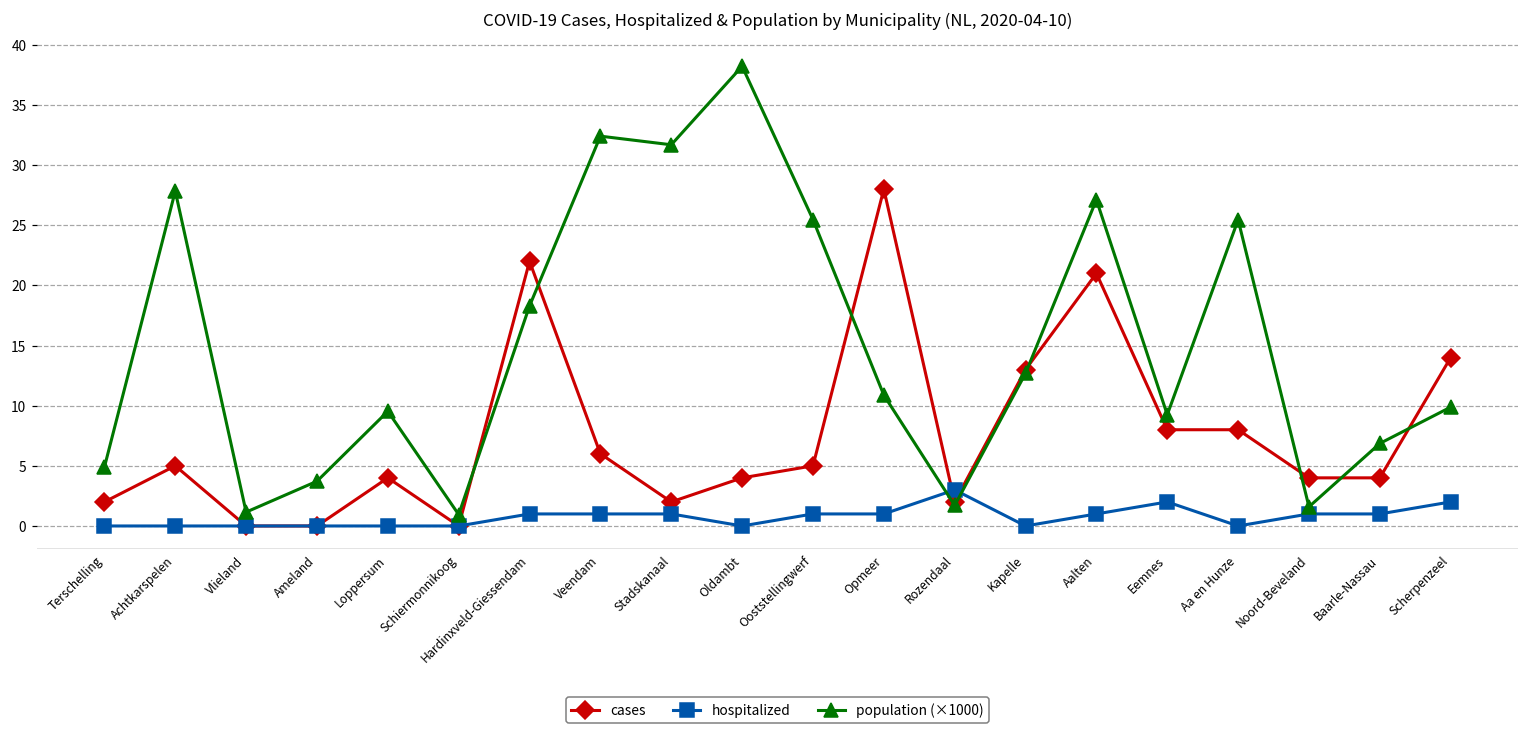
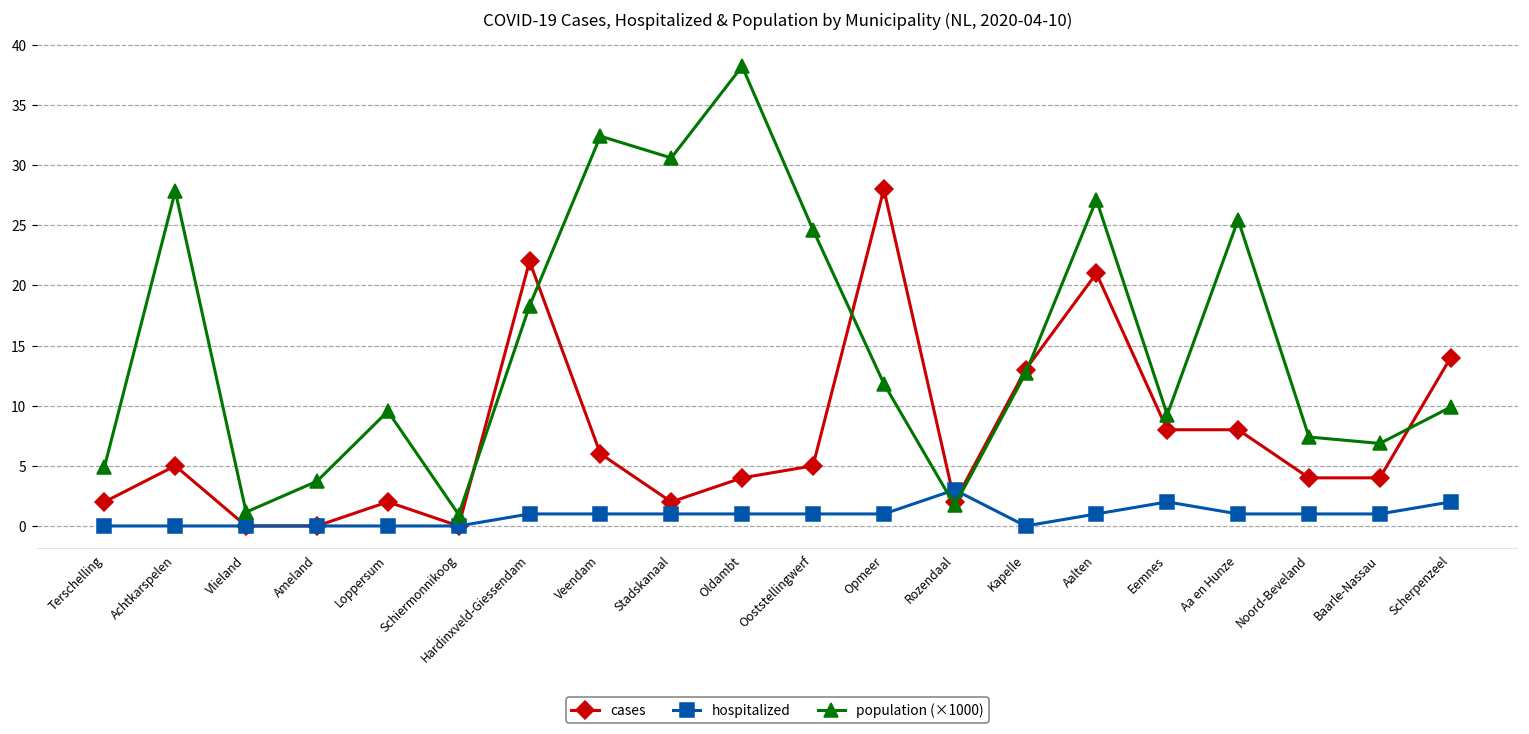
cases, Loppersum: 4 -> 2
population (×1000), Stadskanaal: 31.7 -> 30.6
hospitalized, Oldambt: 0 -> 1
population (×1000), Ooststellingwerf: 25.5 -> 24.6
population (×1000), Opmeer: 10.9 -> 11.8
hospitalized, Aa en Hunze: 0 -> 1
population (×1000), Noord-Beveland: 1.6 -> 7.4
